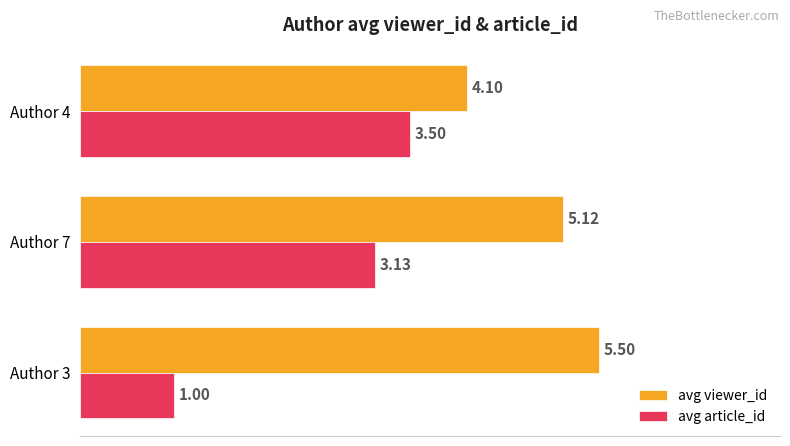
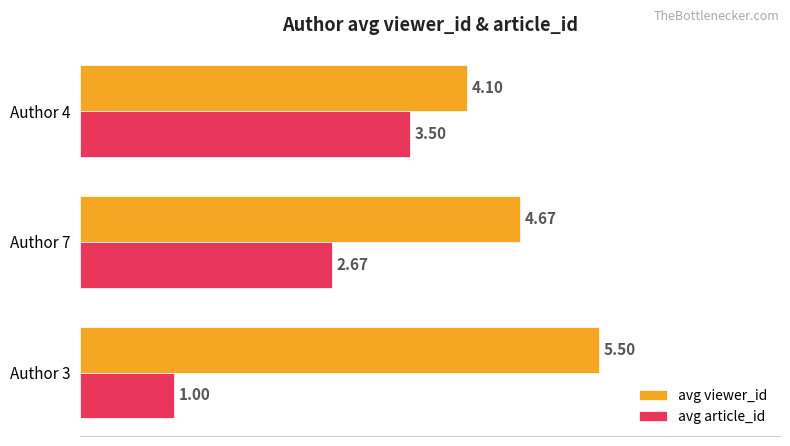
avg viewer_id, Author 7: 5.12 -> 4.67
avg article_id, Author 7: 3.13 -> 2.67
